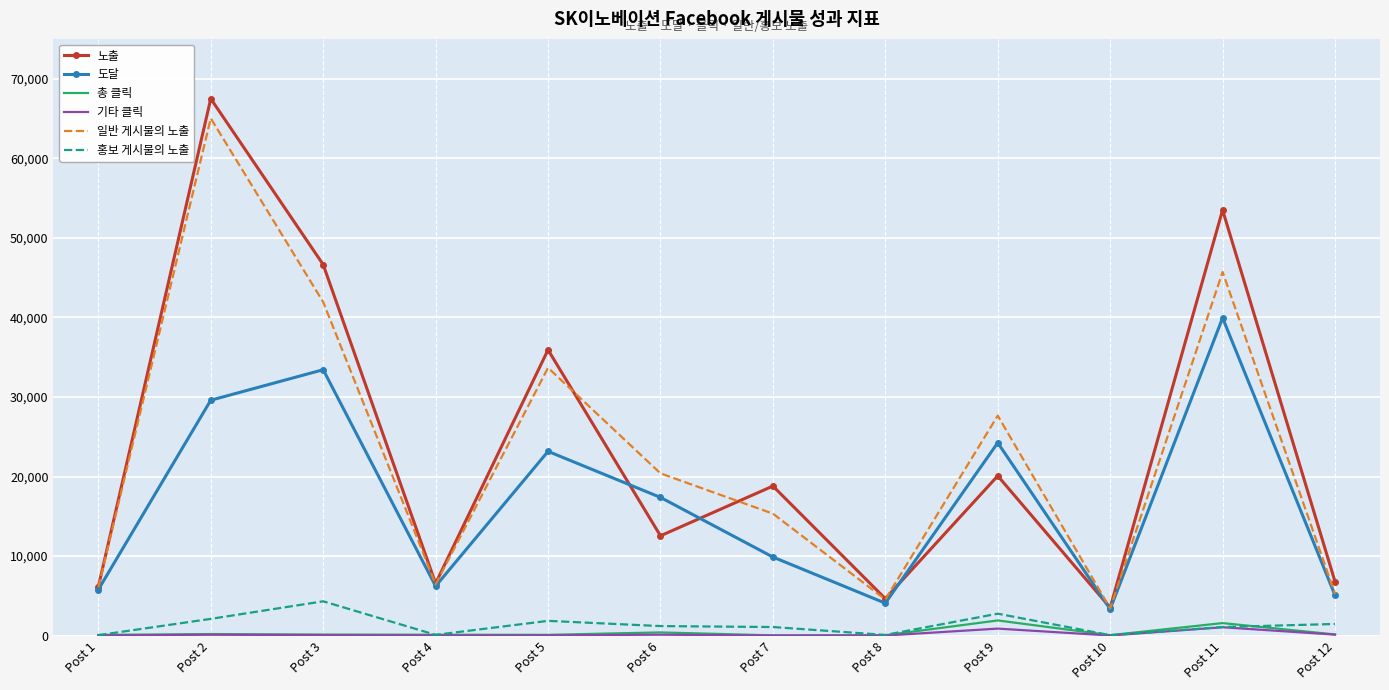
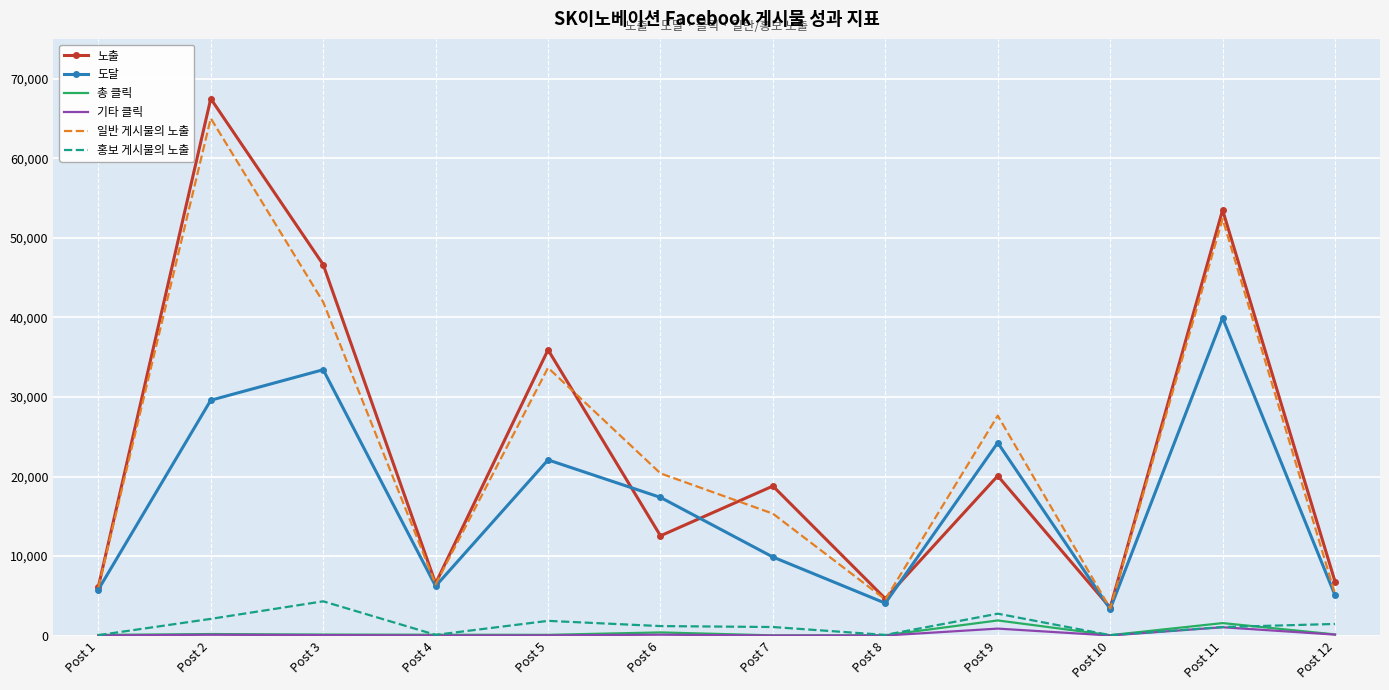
도달, Post 5: 23,000 -> 22,000
일반 게시물의 노출, Post 11: 46,000 -> 52,000
